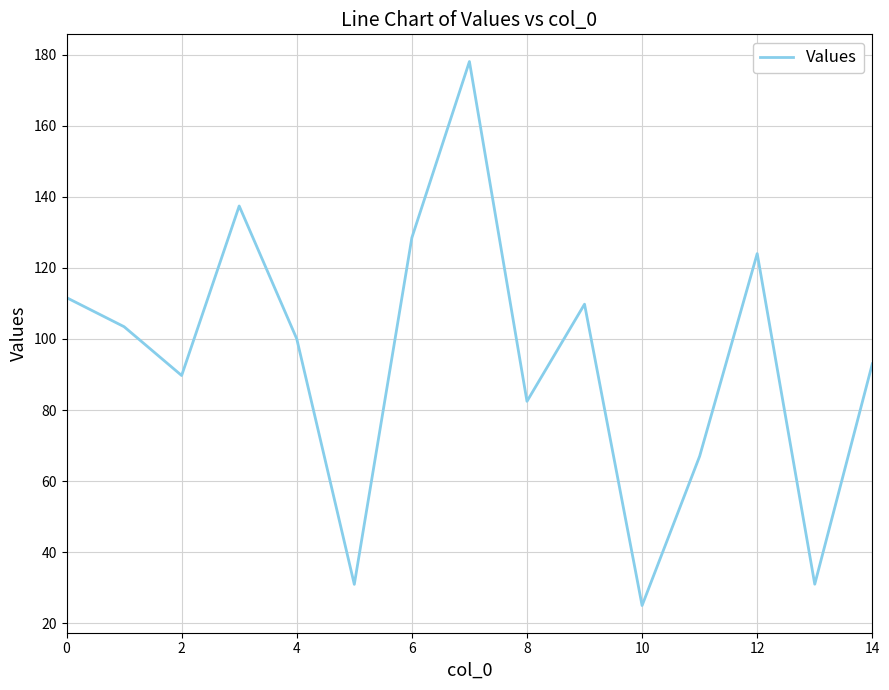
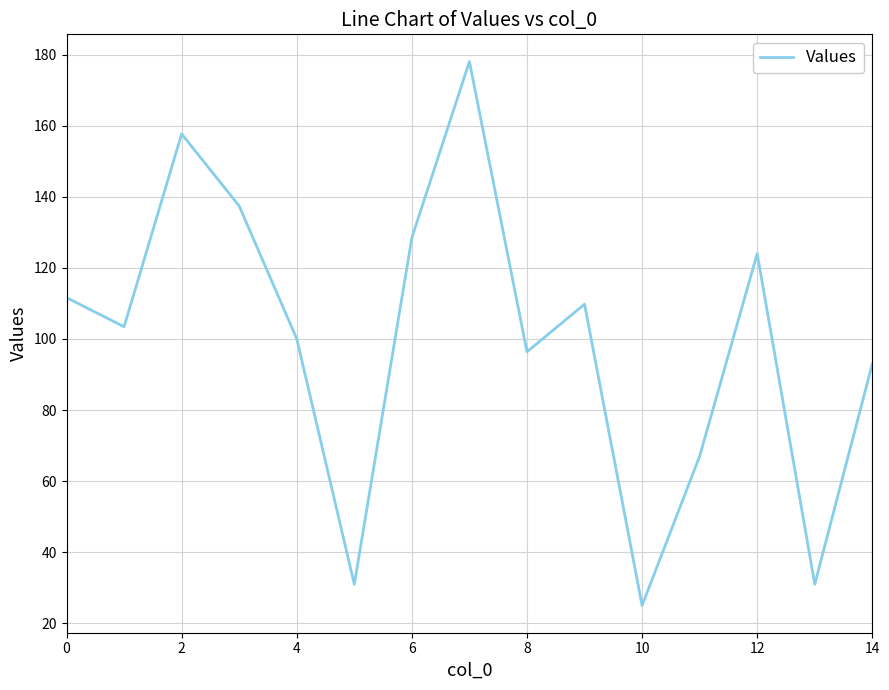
2: 90 -> 158
8: 82 -> 96
